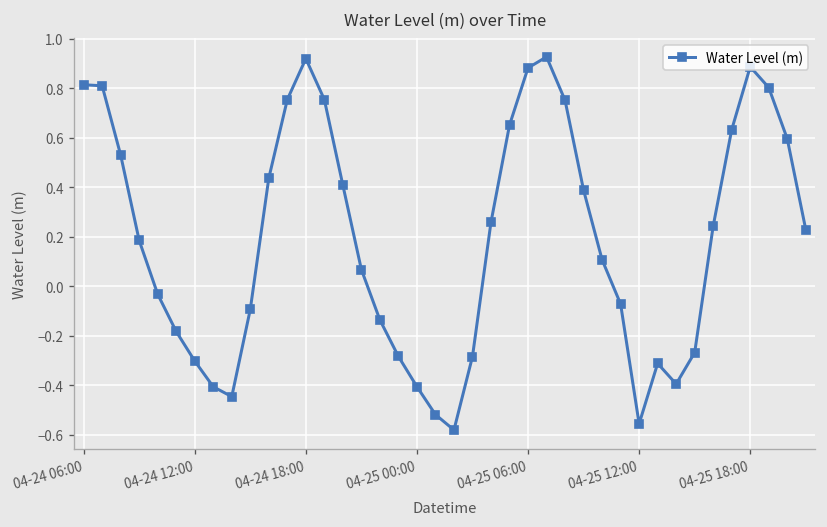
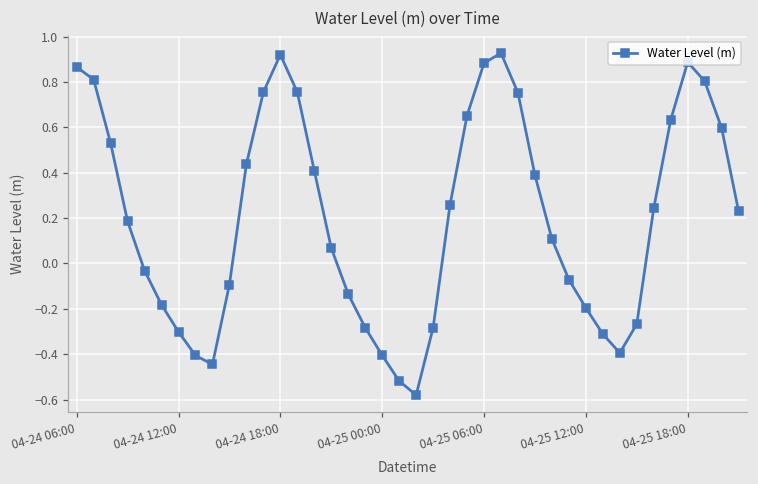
04-24 06:00: 0.81 -> 0.87
04-25 12:00: -0.56 -> -0.20
